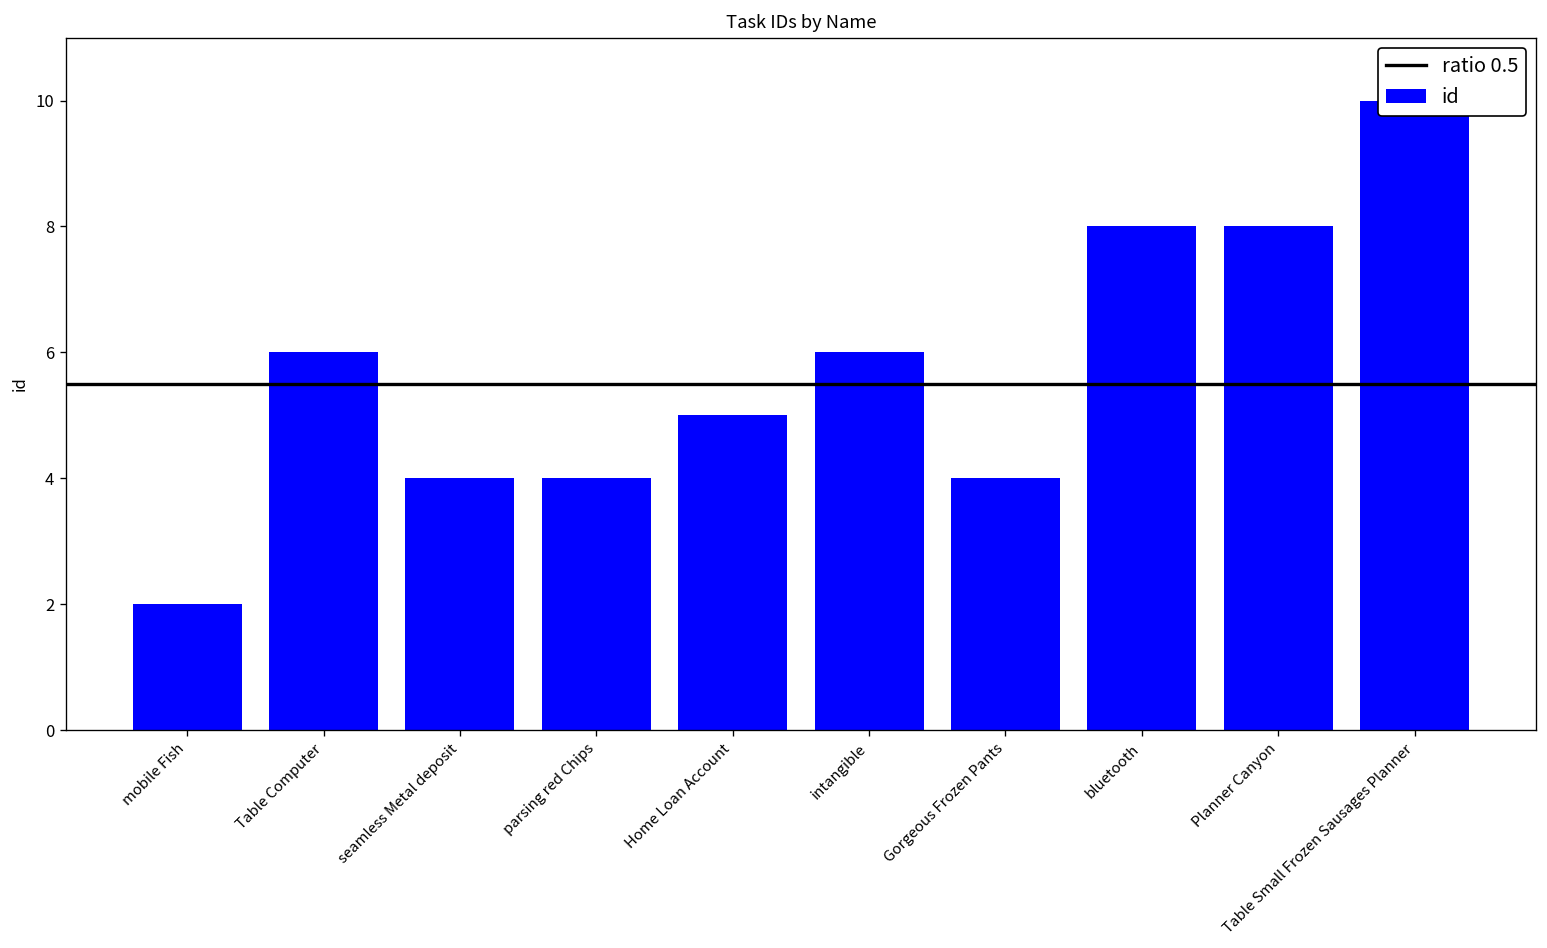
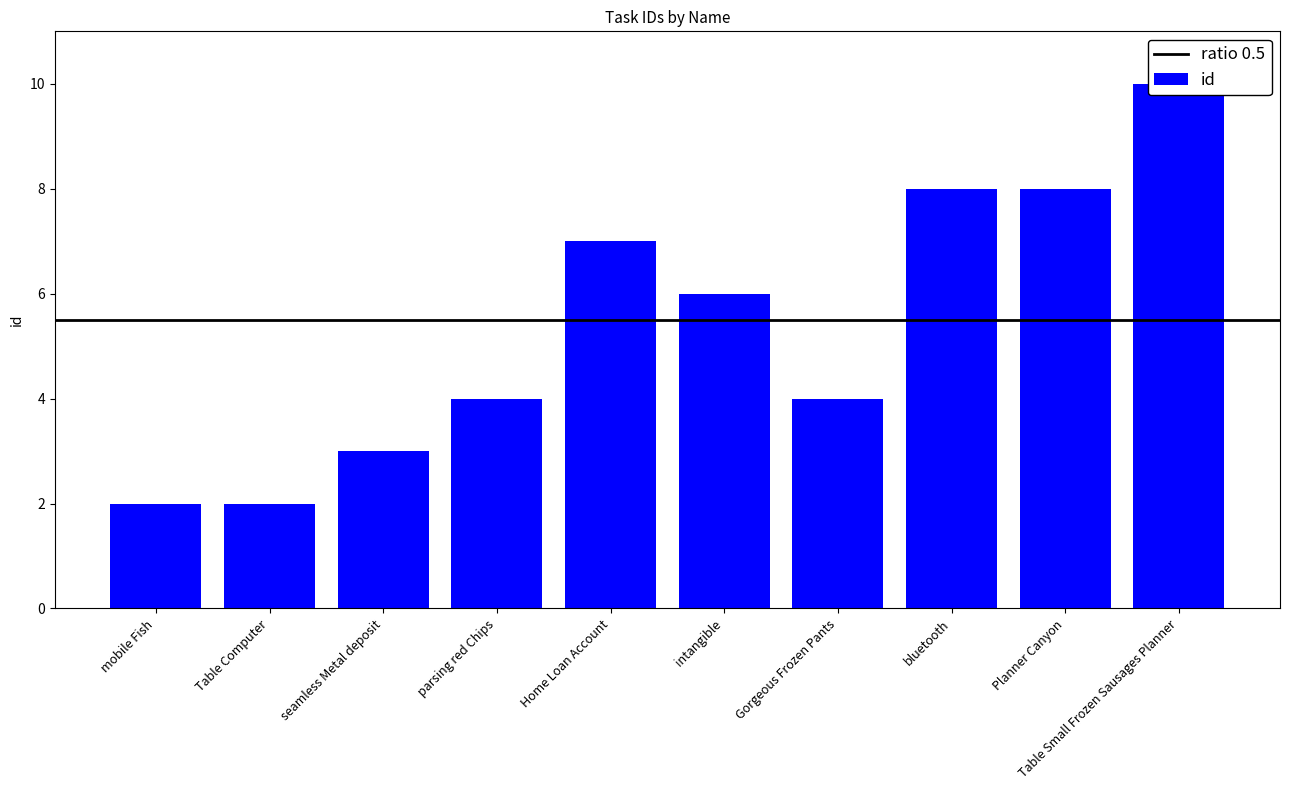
Table Computer: 6 -> 2
seamless Metal deposit: 4 -> 3
Home Loan Account: 5 -> 7
